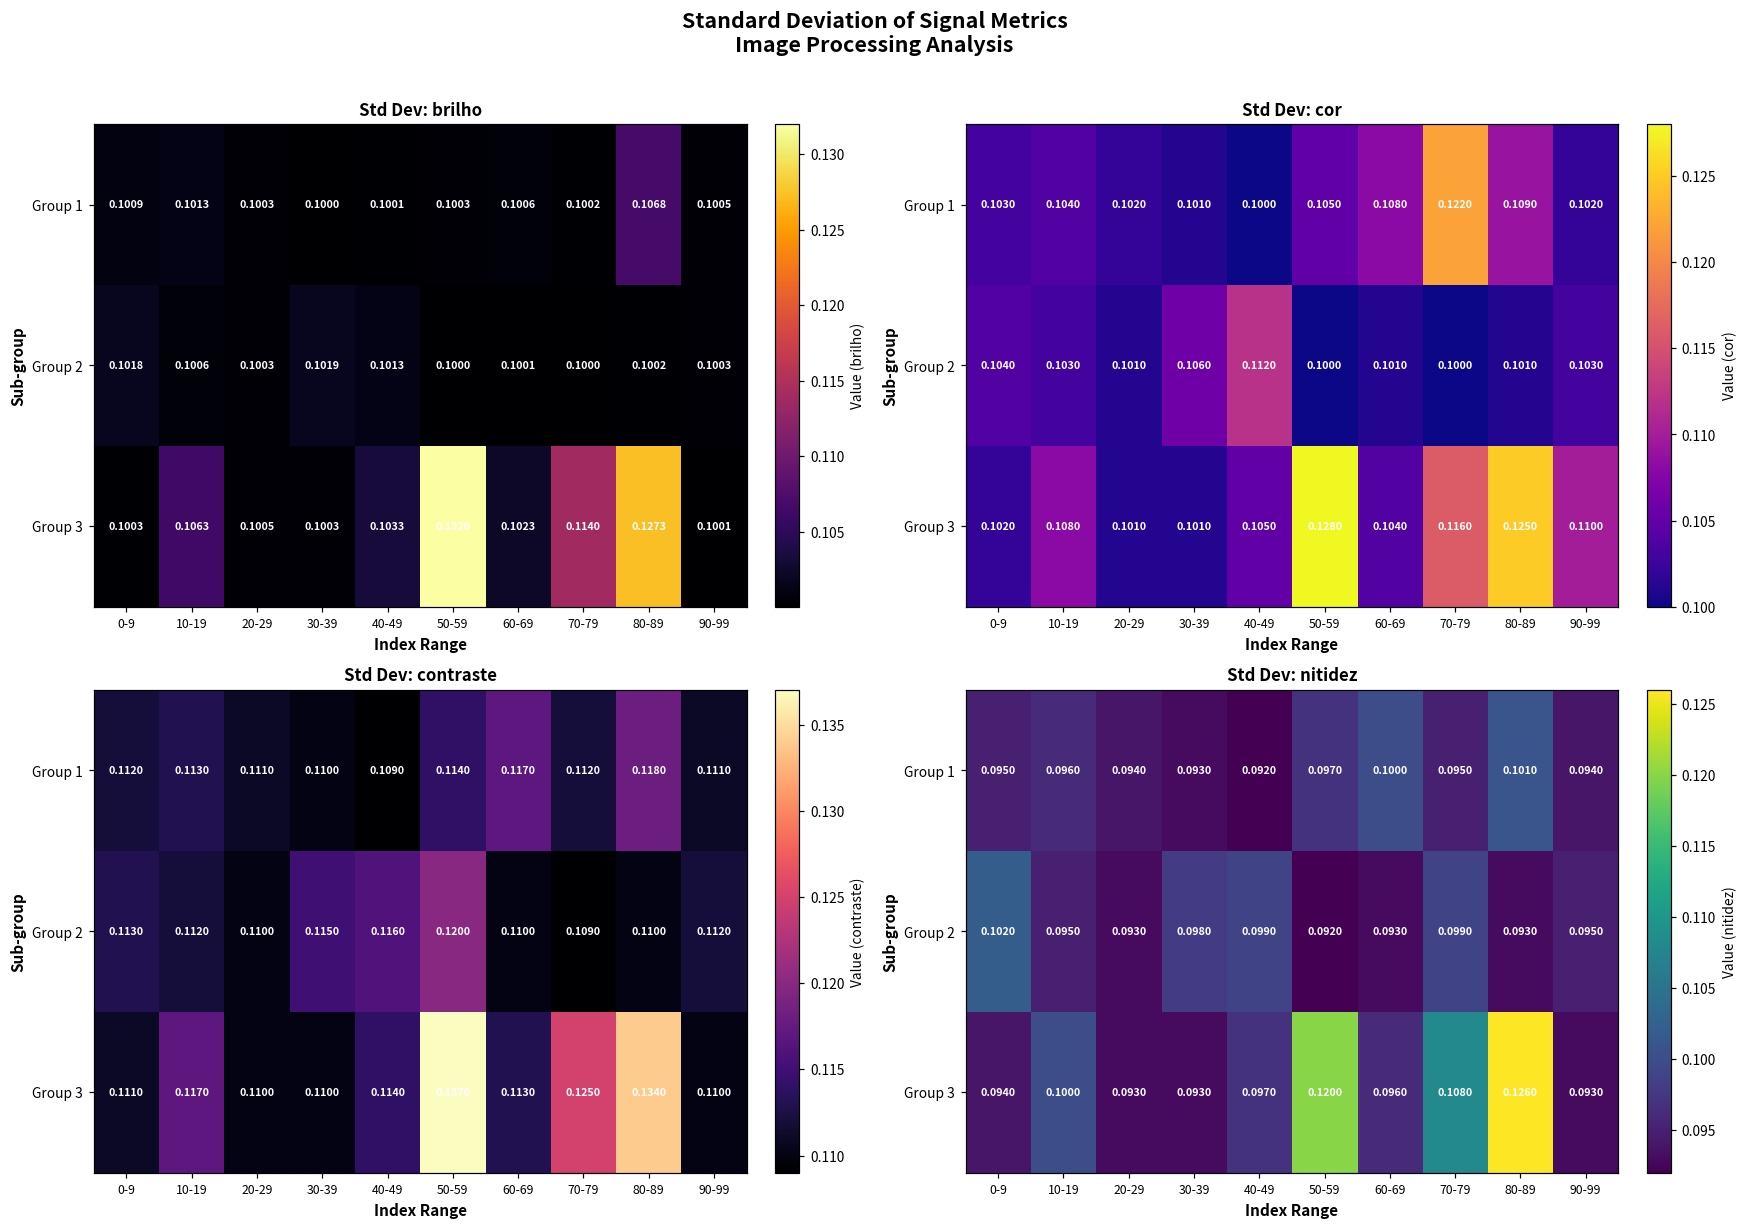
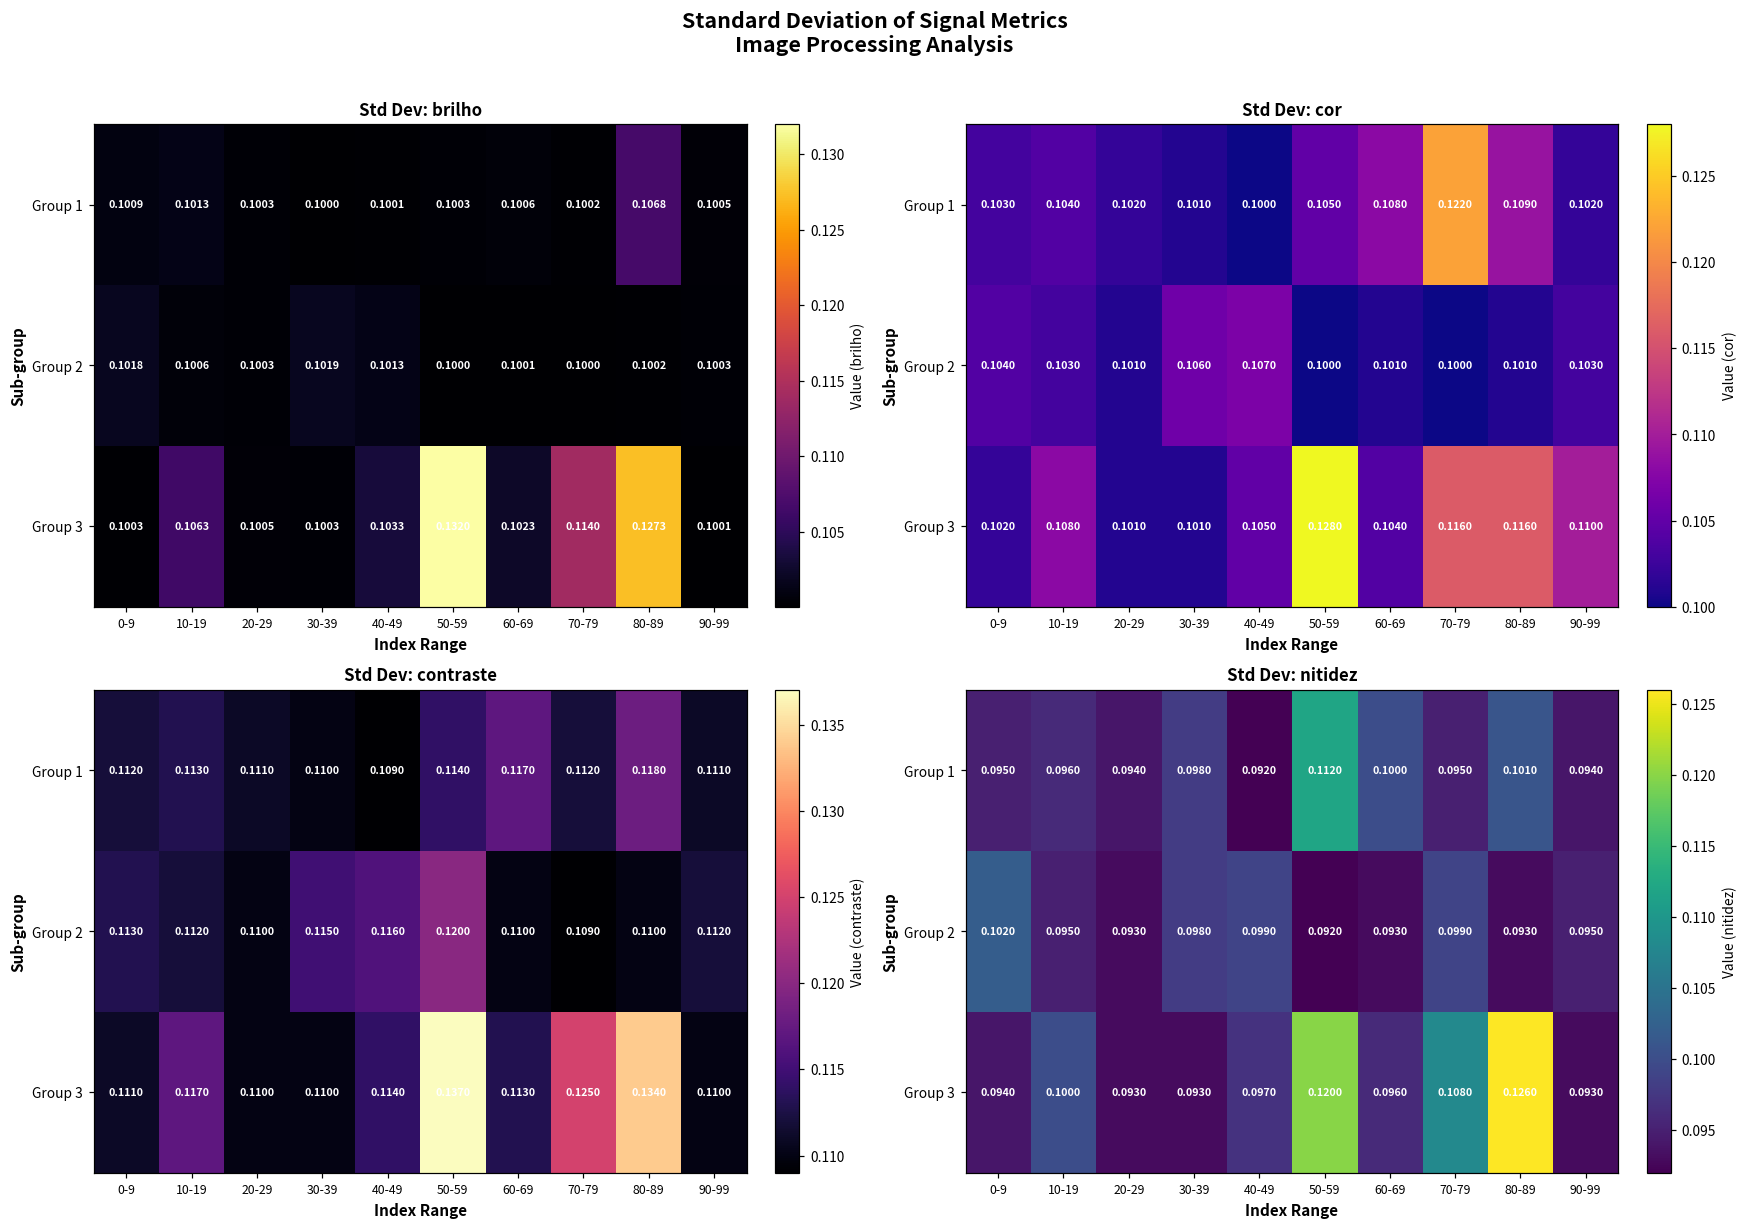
Std Dev: cor, Group 2, 40-49: 0.1120 -> 0.1070
Std Dev: cor, Group 3, 80-89: 0.1250 -> 0.1160
Std Dev: nitidez, Group 1, 30-39: 0.0930 -> 0.0980
Std Dev: nitidez, Group 1, 50-59: 0.0970 -> 0.1120
